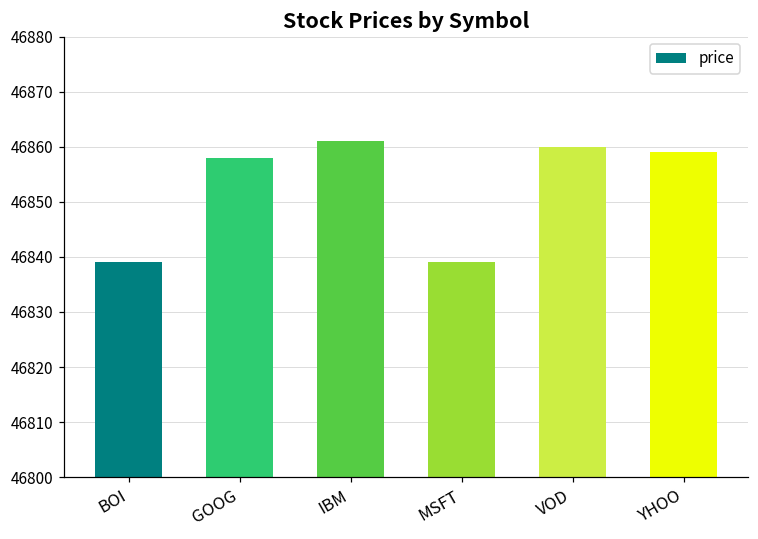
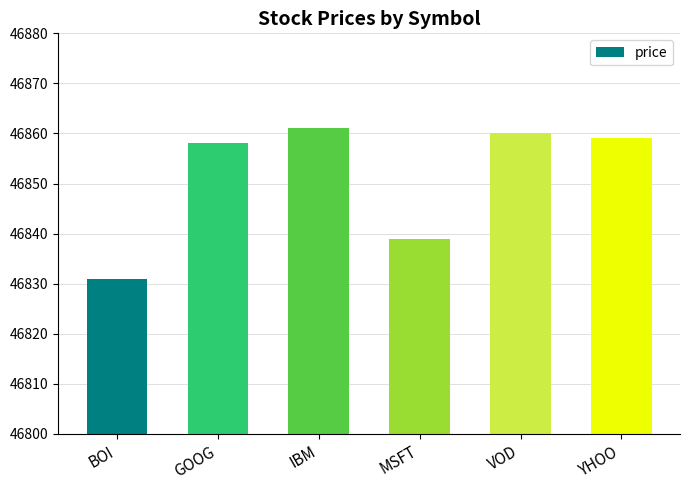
BOI: 46839 -> 46831
